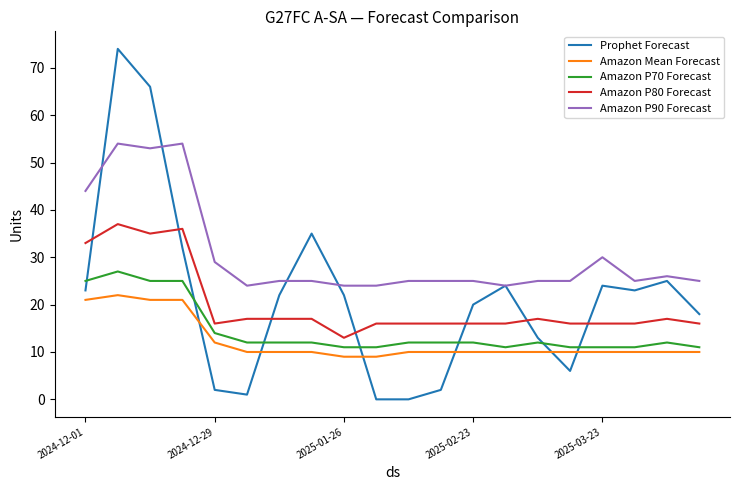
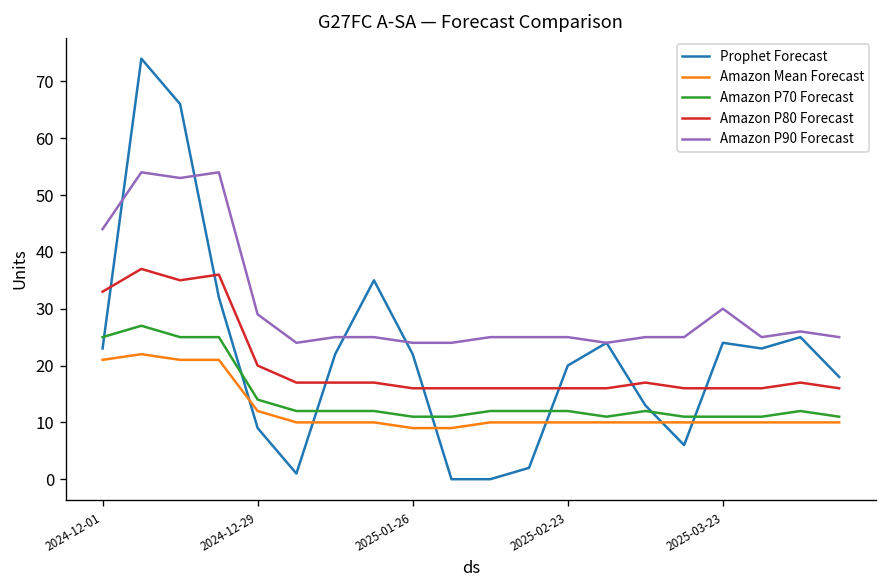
Prophet Forecast, 2024-12-29: 2 -> 9
Amazon P80 Forecast, 2024-12-29: 16 -> 20
Amazon P80 Forecast, 2025-01-26: 13 -> 16
